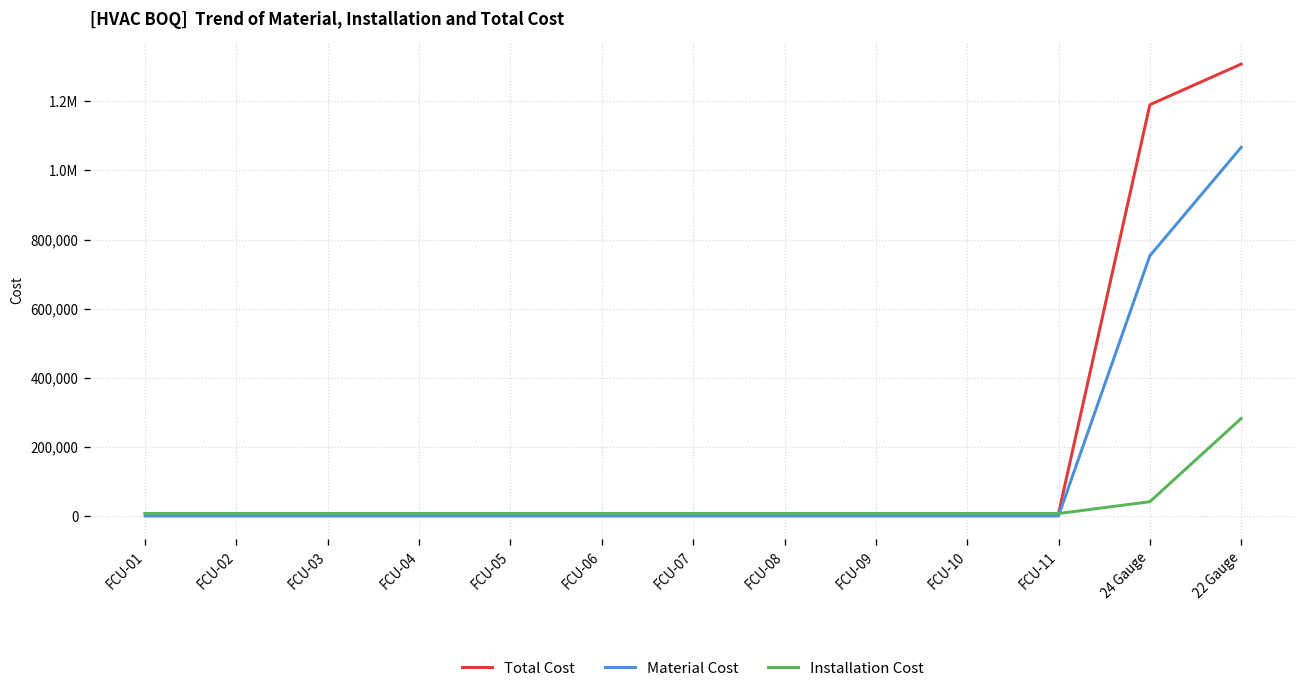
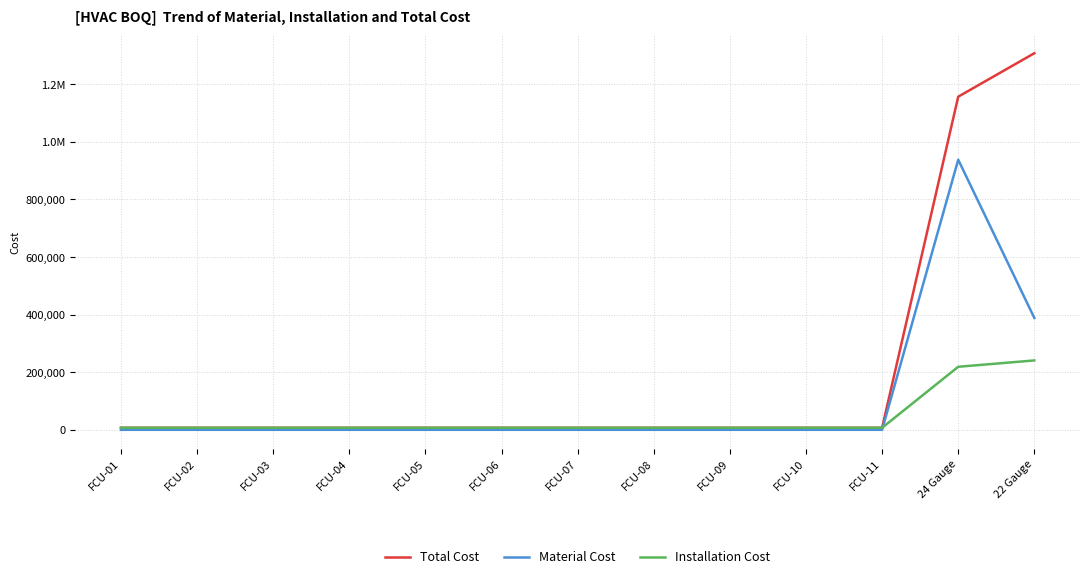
Total Cost, 24 Gauge: 1,190,000 -> 1,160,000
Material Cost, 24 Gauge: 750,000 -> 940,000
Installation Cost, 24 Gauge: 40,000 -> 220,000
Material Cost, 22 Gauge: 1,070,000 -> 390,000
Installation Cost, 22 Gauge: 280,000 -> 240,000
